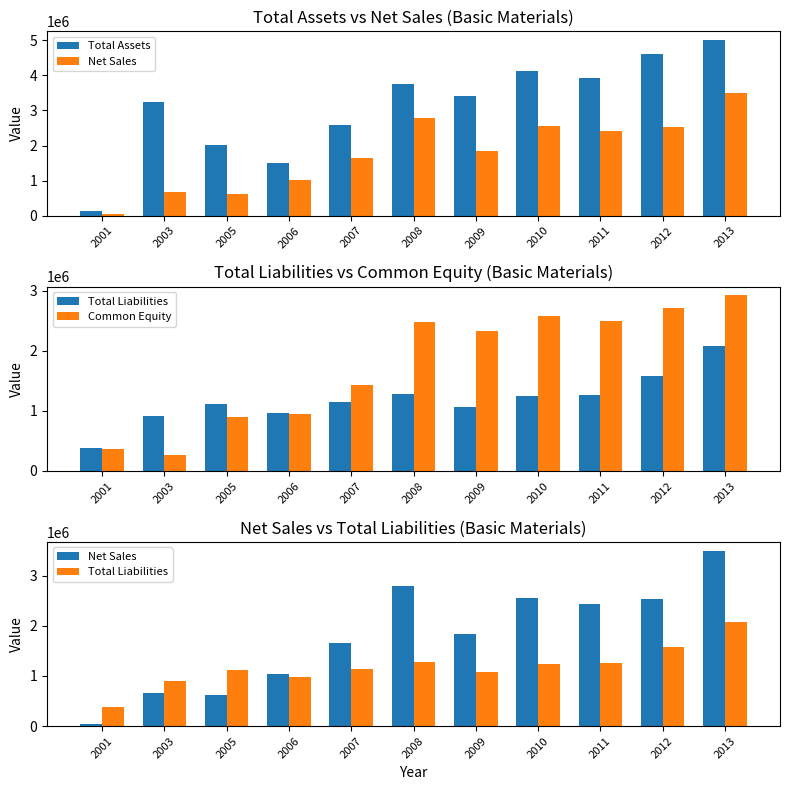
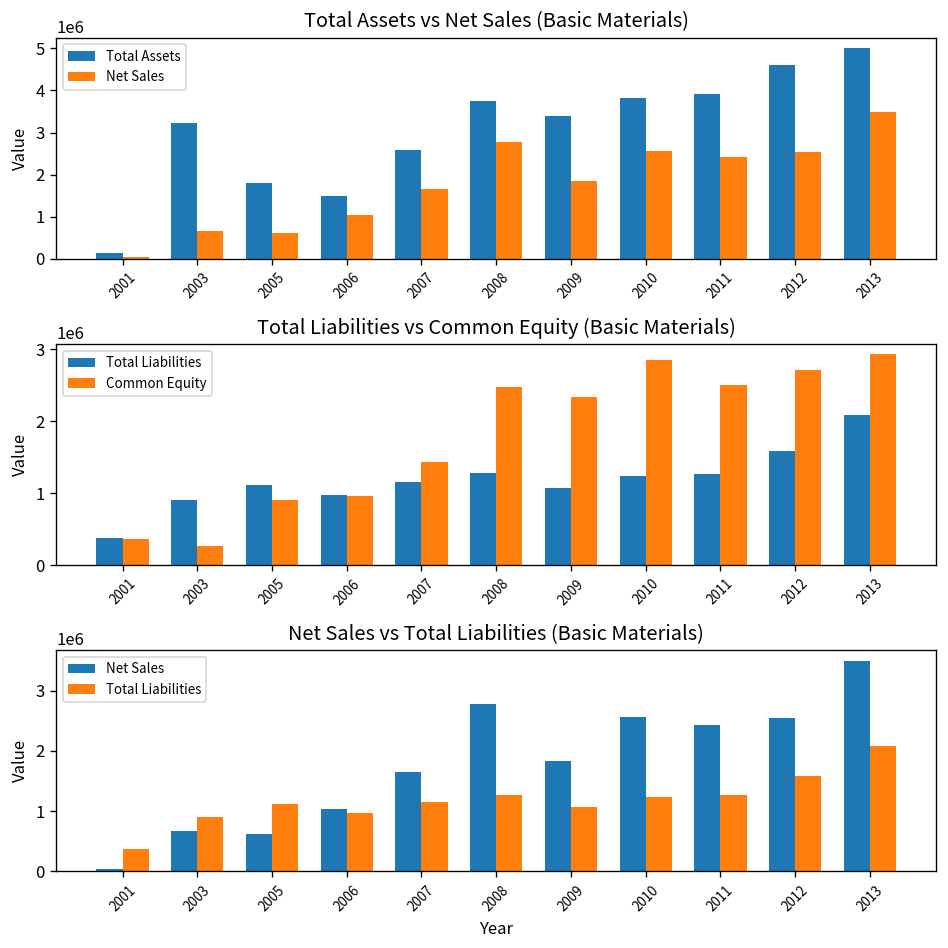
Total Assets vs Net Sales (Basic Materials), Total Assets, 2005: 2000000 -> 1800000
Total Assets vs Net Sales (Basic Materials), Total Assets, 2010: 4100000 -> 3800000
Total Liabilities vs Common Equity (Basic Materials), Common Equity, 2010: 2600000 -> 2800000
